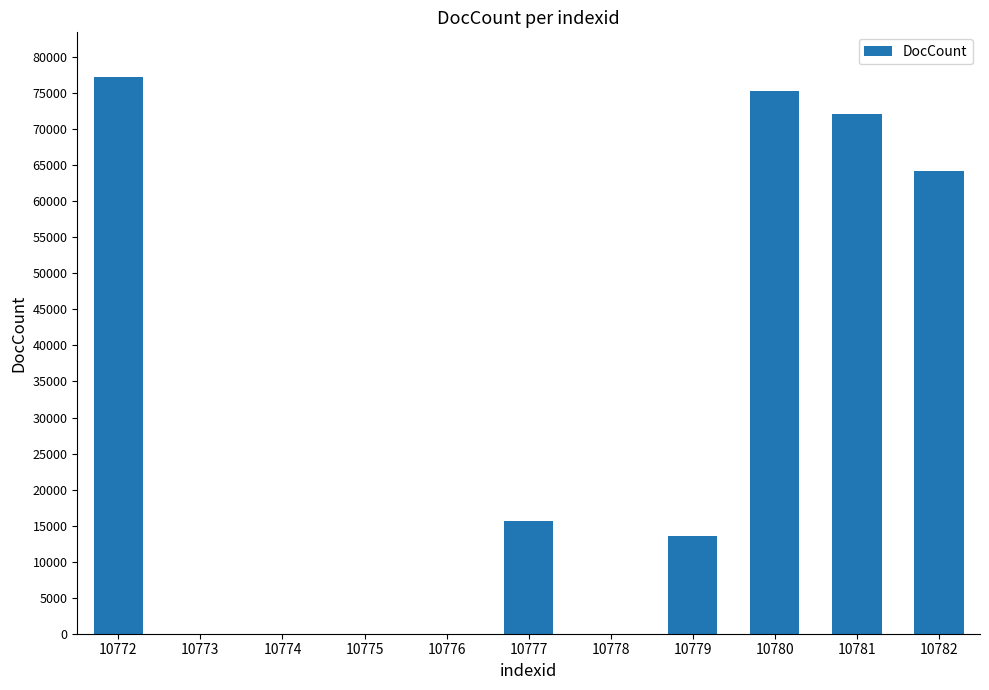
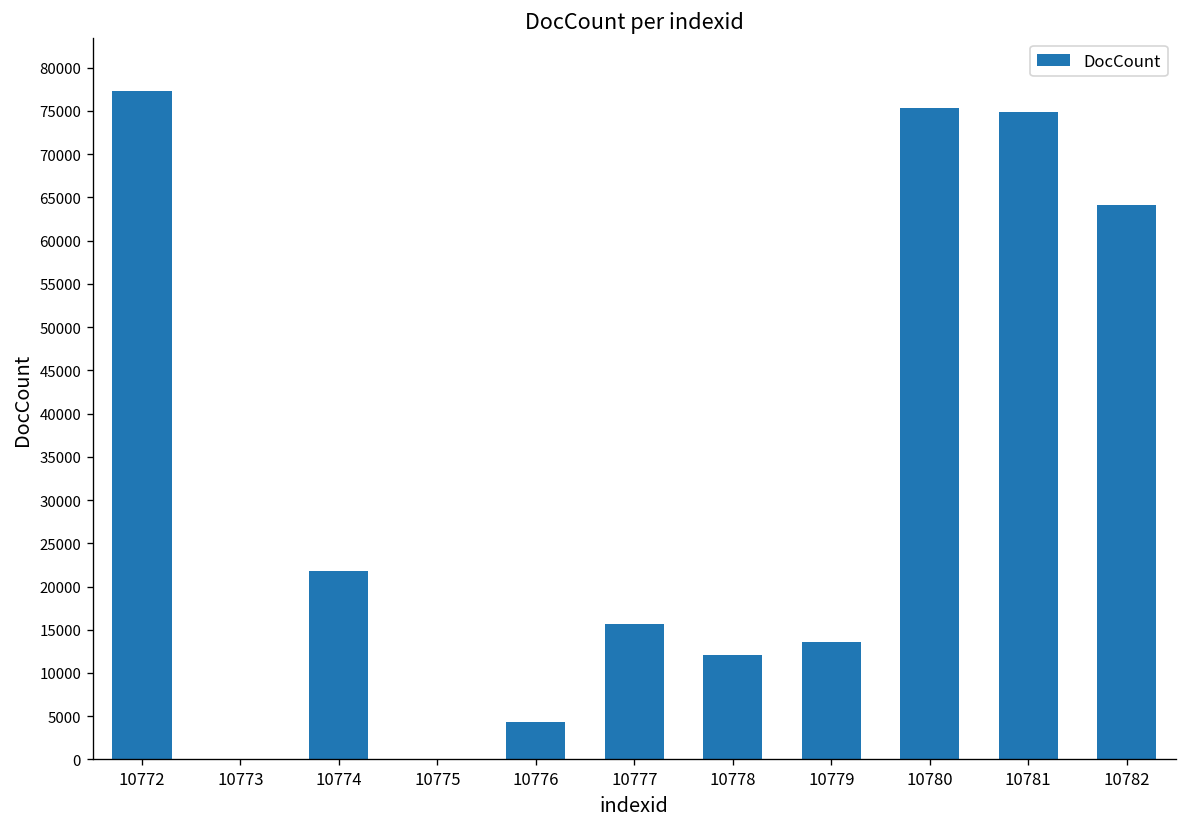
10774: 0 -> 22000
10776: 0 -> 4000
10778: 0 -> 12000
10781: 72000 -> 75000
